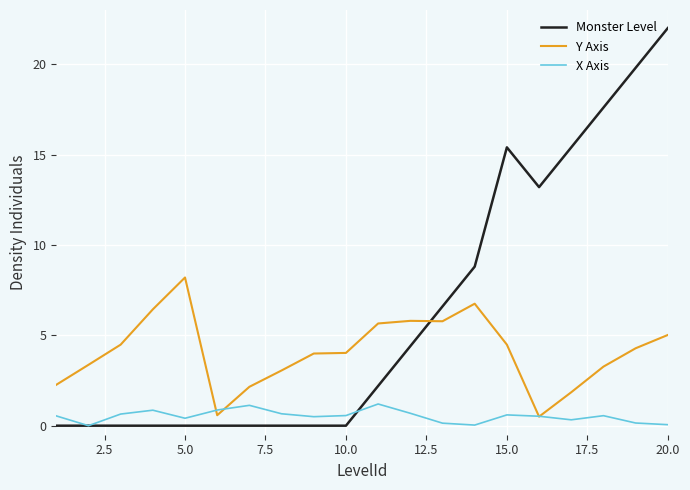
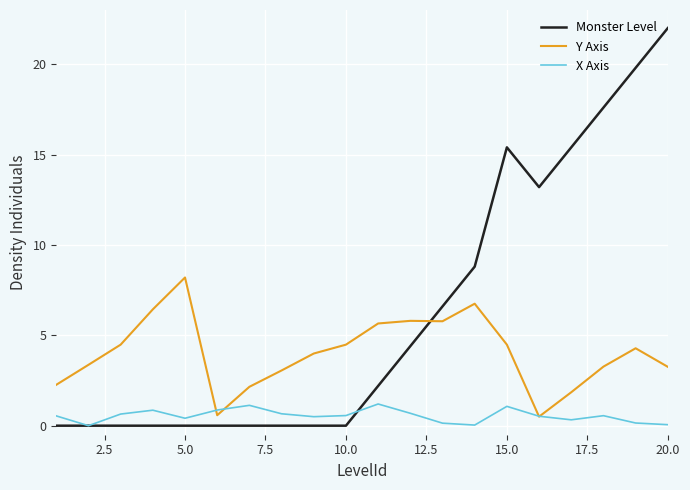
Y Axis, 10.0: 4.0 -> 4.5
X Axis, 15.0: 0.6 -> 1.1
Y Axis, 20.0: 5.0 -> 3.3
